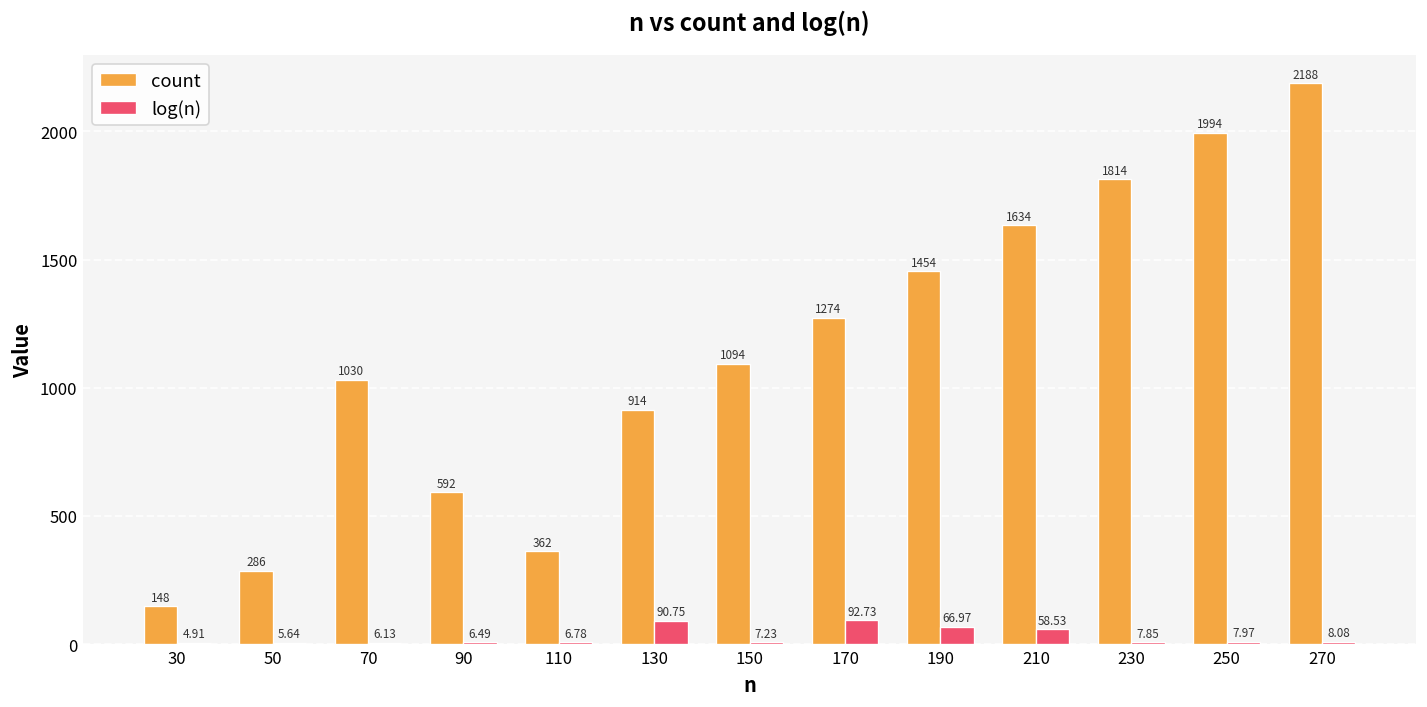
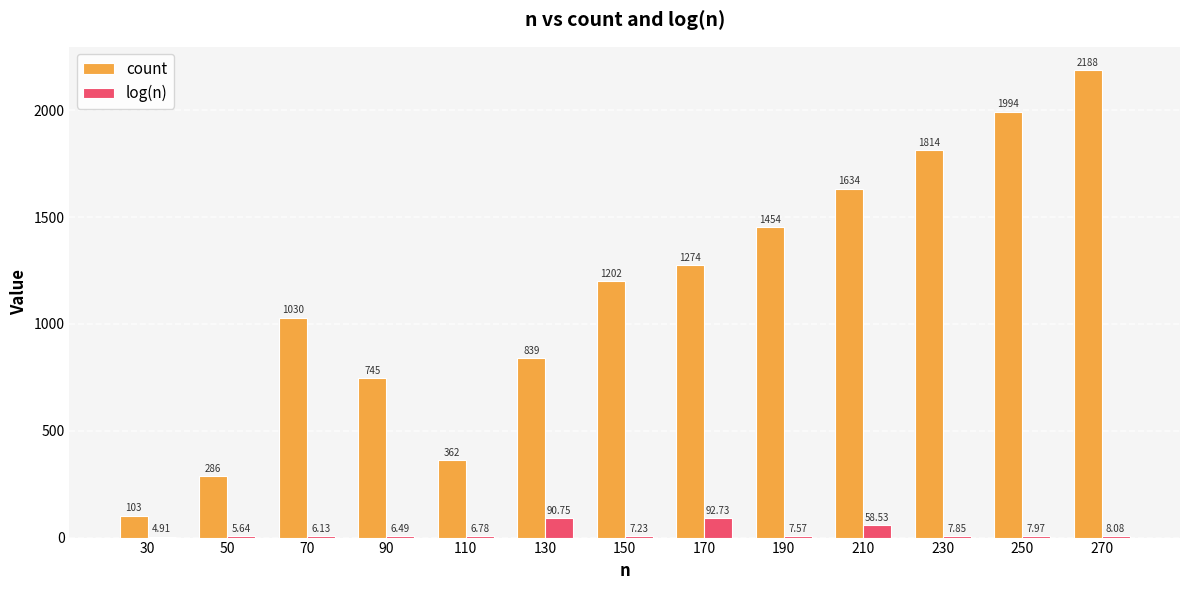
count, 30: 148 -> 103
count, 90: 592 -> 745
count, 130: 914 -> 839
count, 150: 1094 -> 1202
log(n), 190: 66.97 -> 7.57
